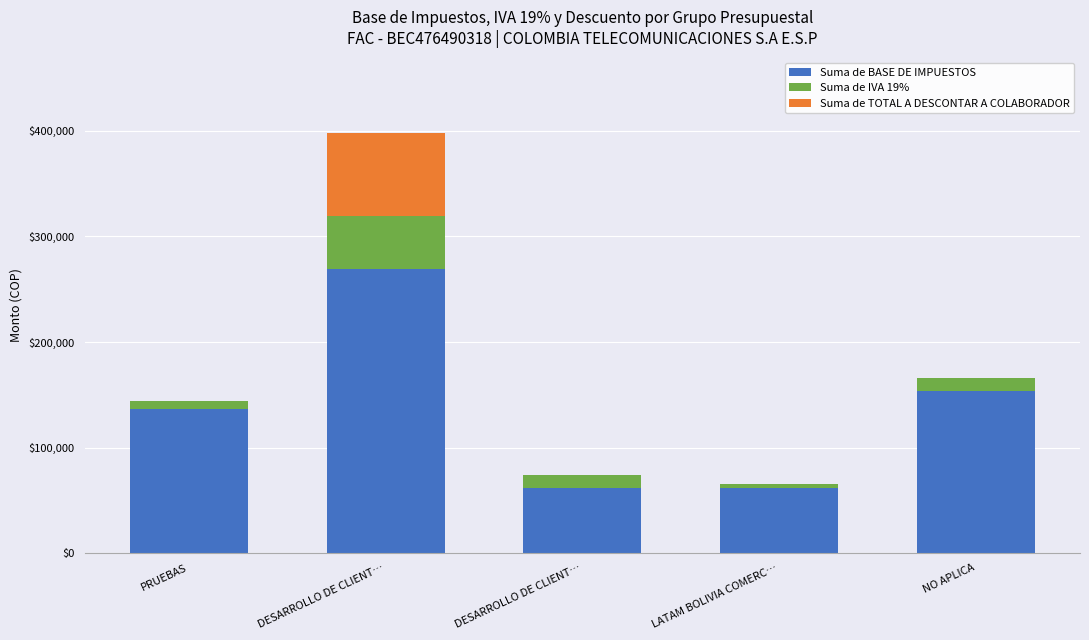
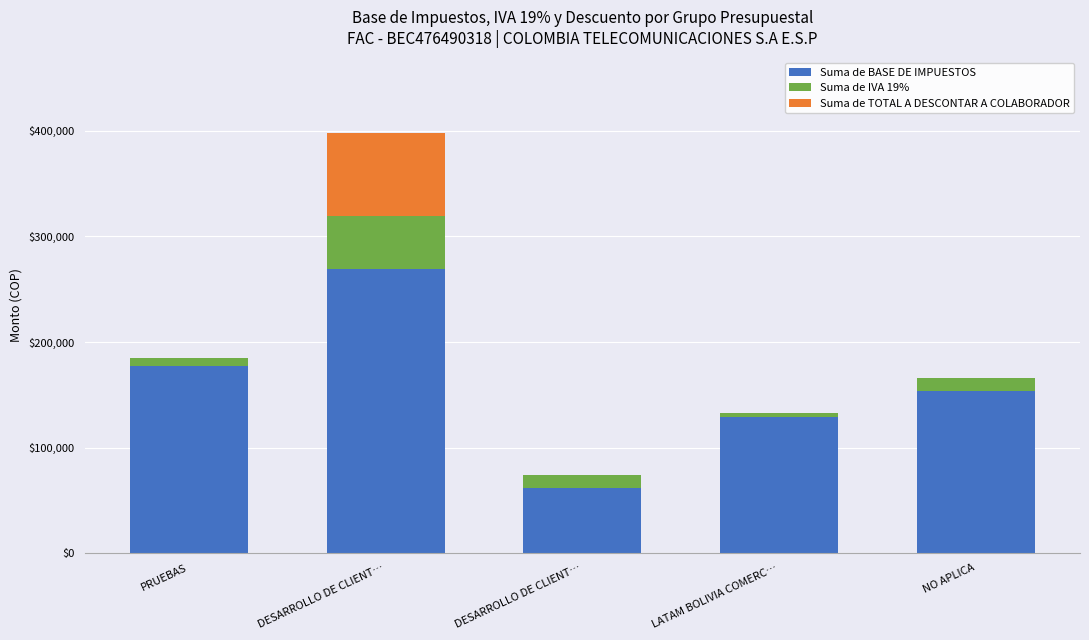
Suma de BASE DE IMPUESTOS, PRUEBAS: $137,000 -> $177,000
Suma de BASE DE IMPUESTOS, LATAM BOLIVIA COMERC…: $62,000 -> $129,000
